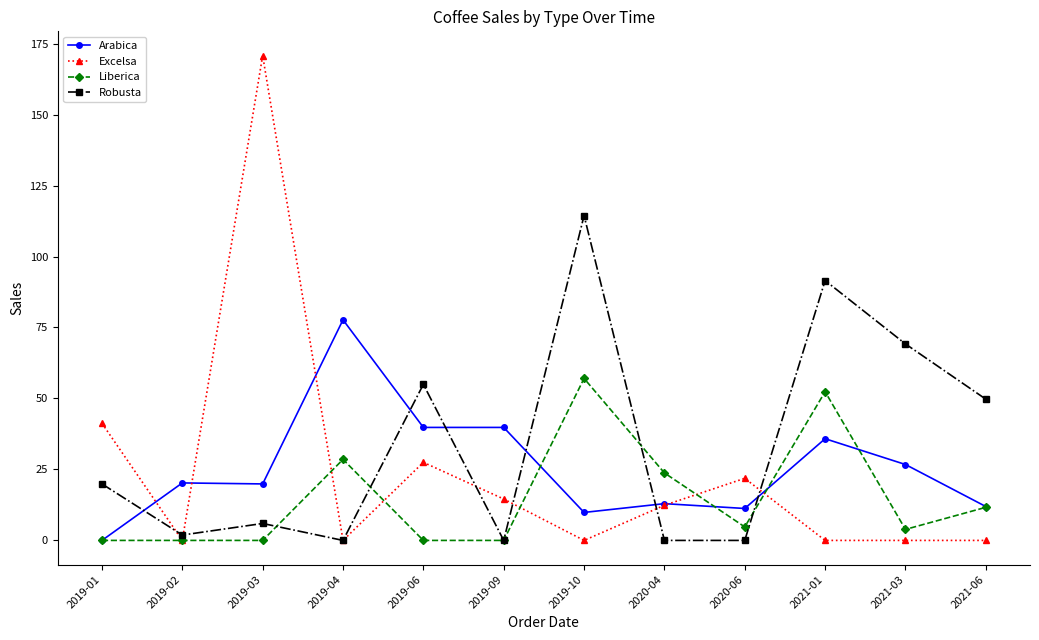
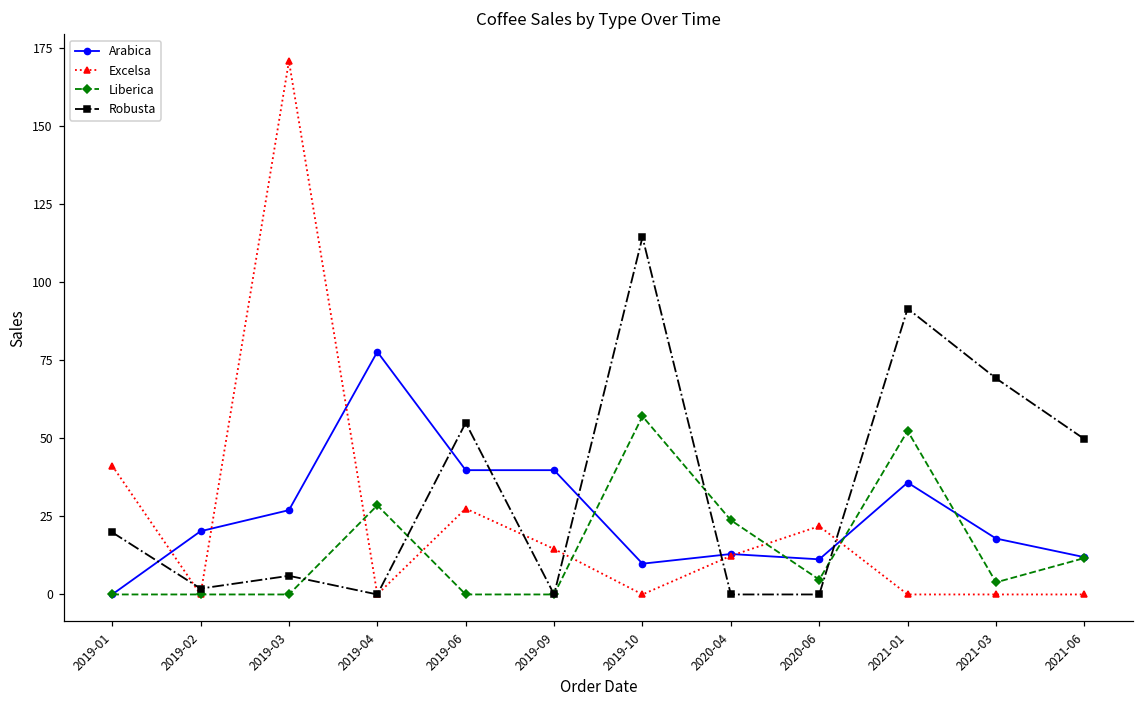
Arabica, 2019-03: 20 -> 27
Arabica, 2021-03: 27 -> 18
